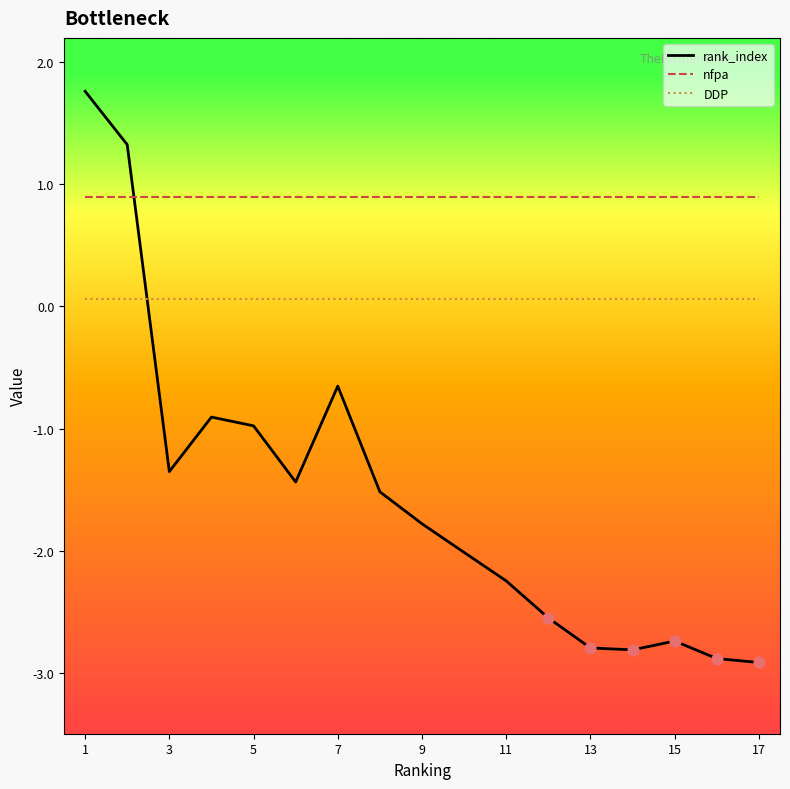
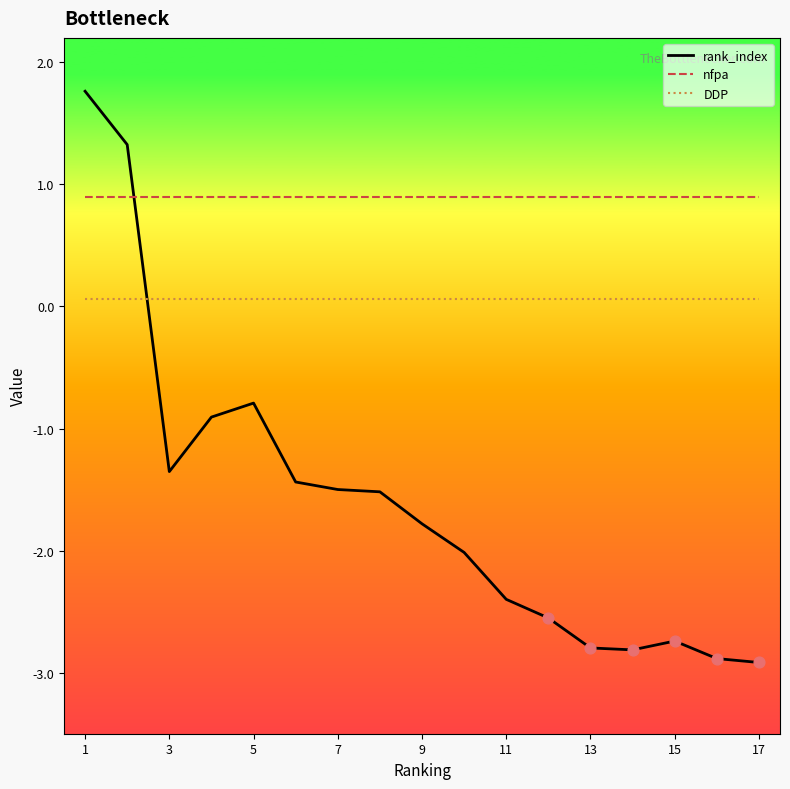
rank_index, 5: -0.98 -> -0.79
rank_index, 7: -0.65 -> -1.50
rank_index, 11: -2.25 -> -2.40
